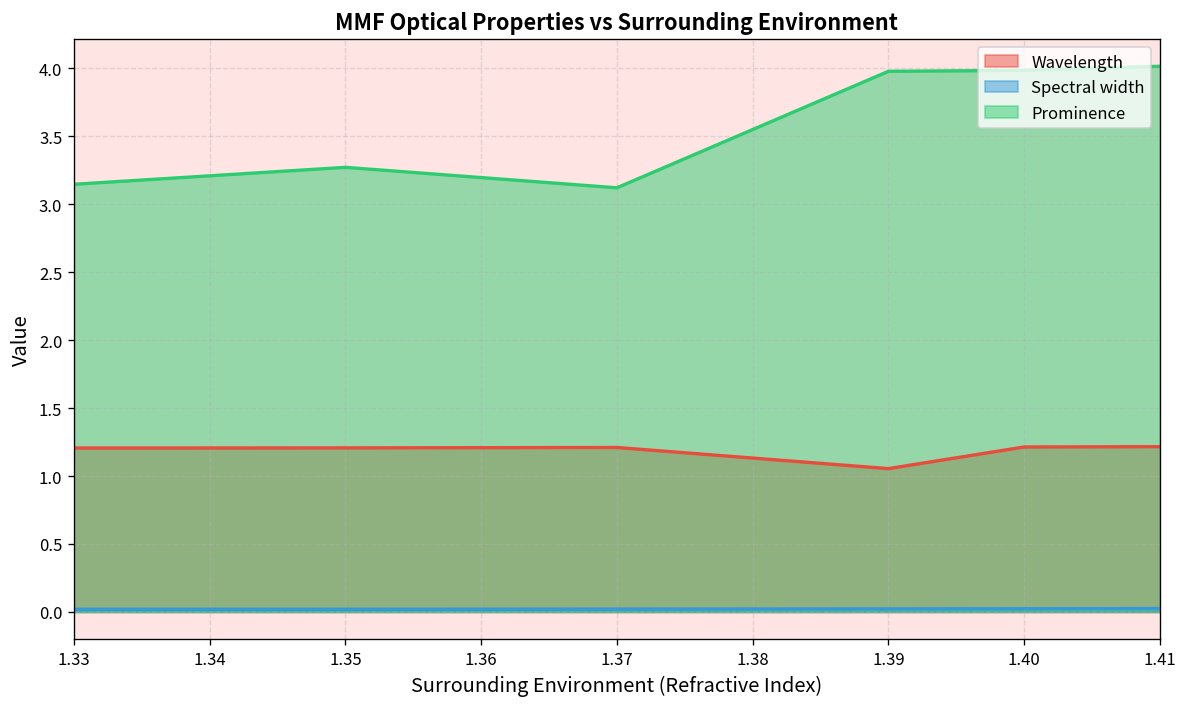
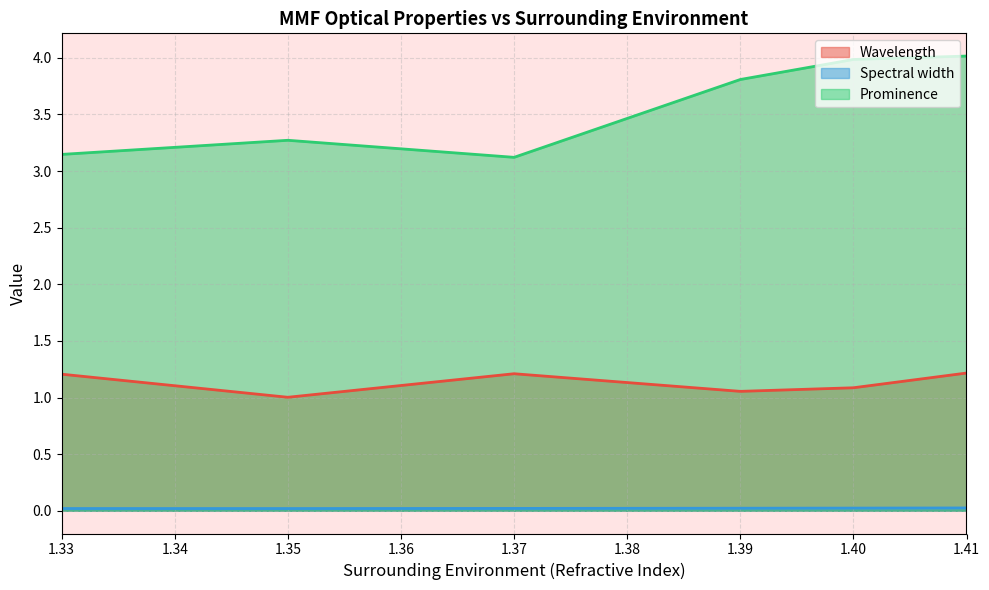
Wavelength, 1.35: 1.21 -> 1.00
Prominence, 1.39: 3.98 -> 3.81
Wavelength, 1.40: 1.21 -> 1.09
